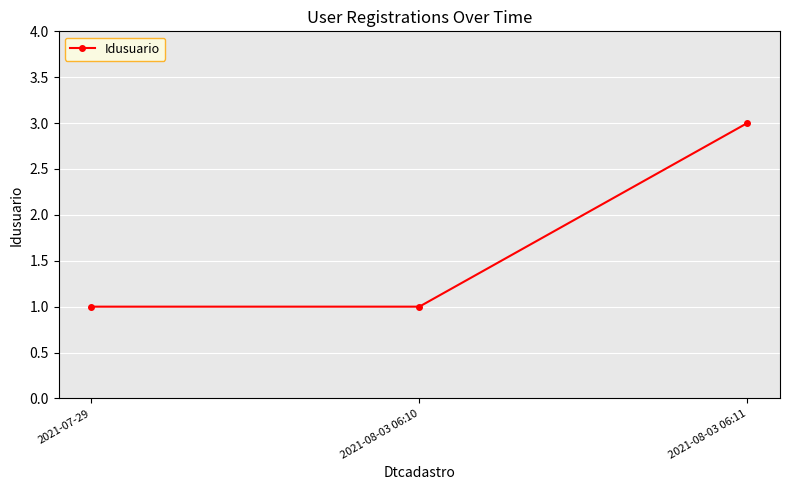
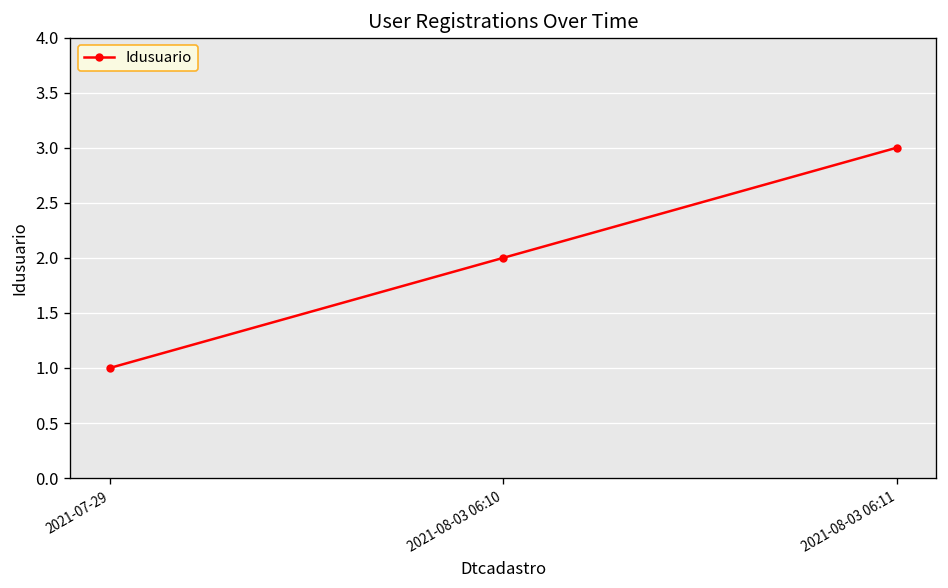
2021-08-03 06:10: 1 -> 2
